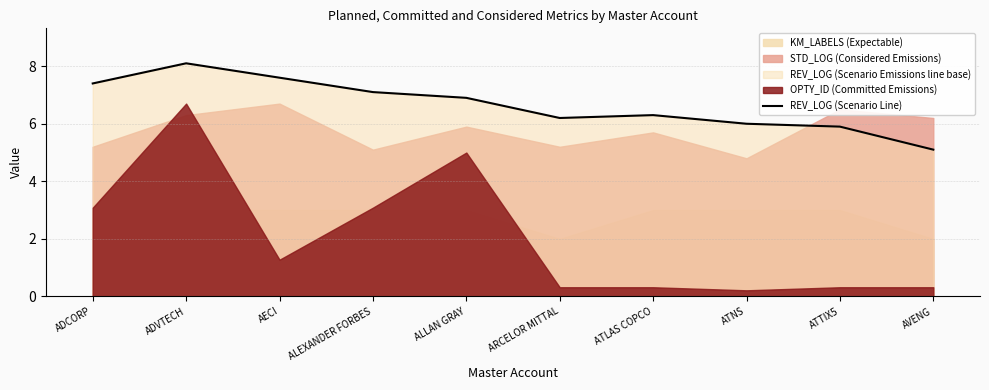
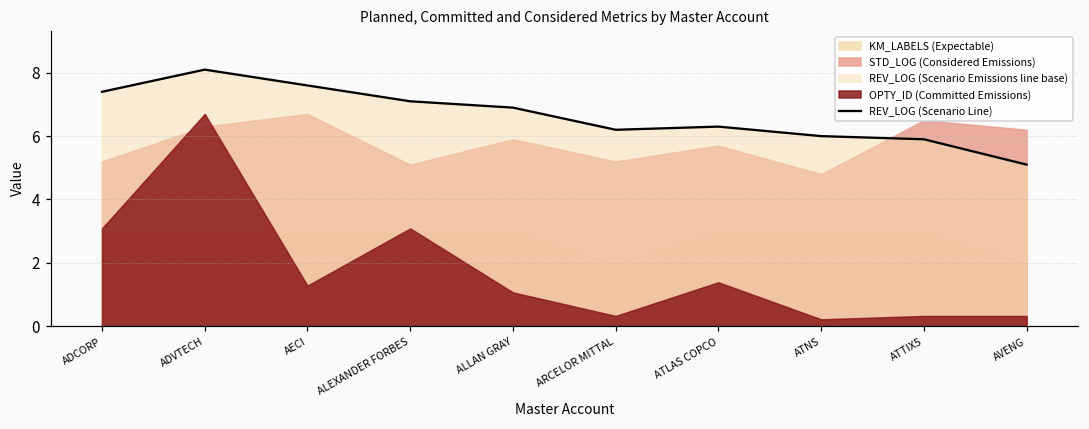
OPTY_ID (Committed Emissions), ALLAN GRAY: 5.0 -> 1.1
OPTY_ID (Committed Emissions), ATLAS COPCO: 0.3 -> 1.4
